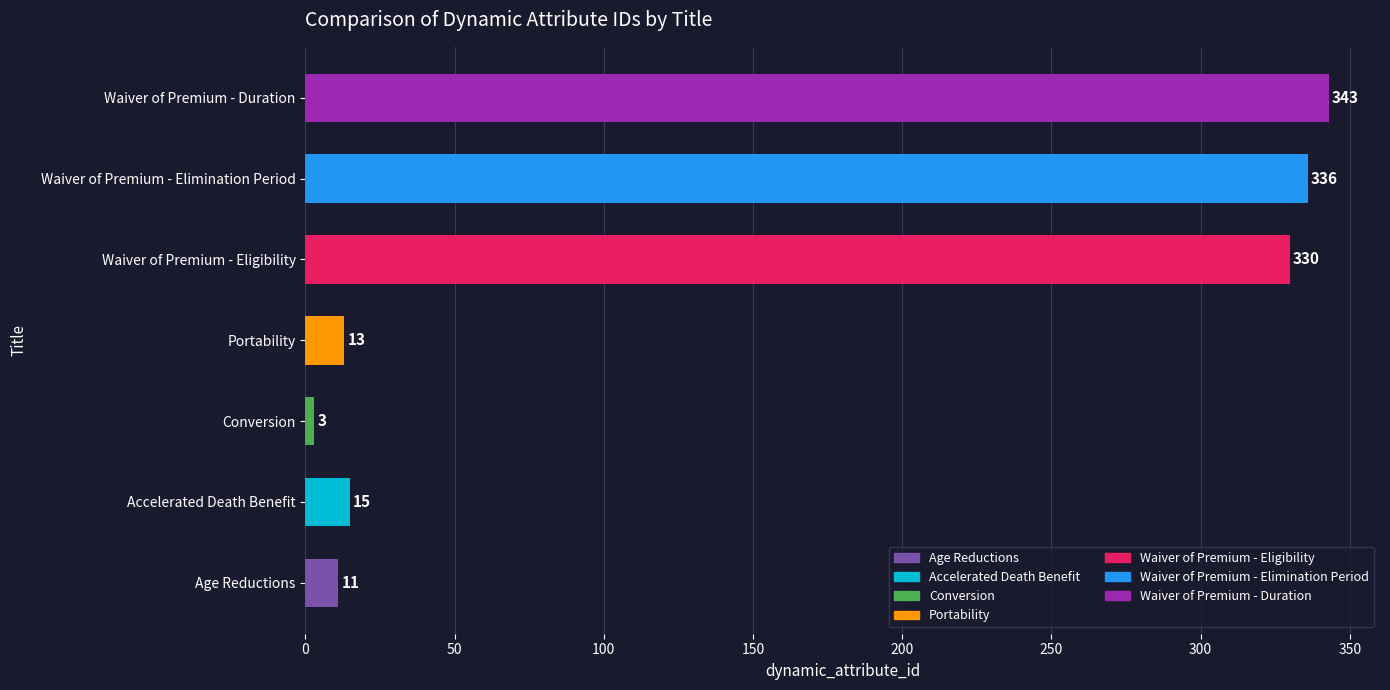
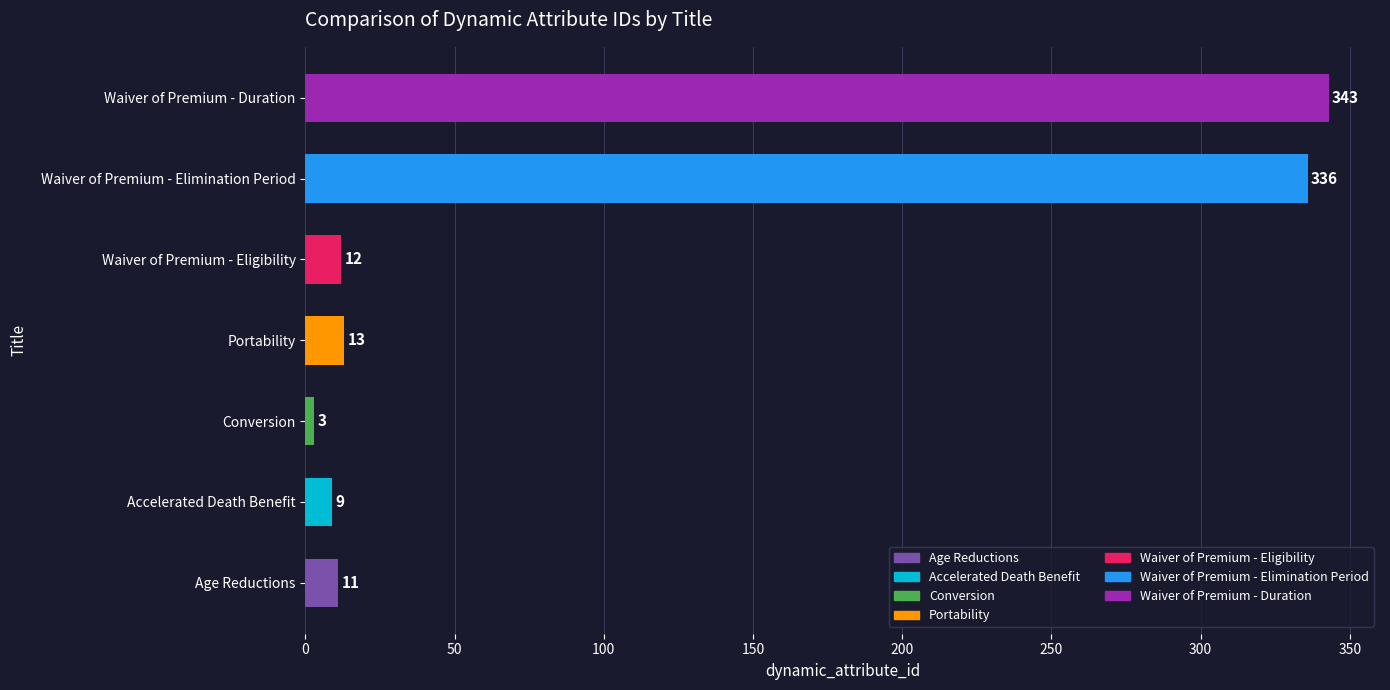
Waiver of Premium - Eligibility: 330 -> 12
Accelerated Death Benefit: 15 -> 9
